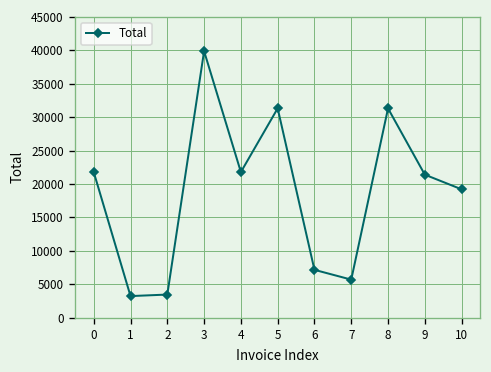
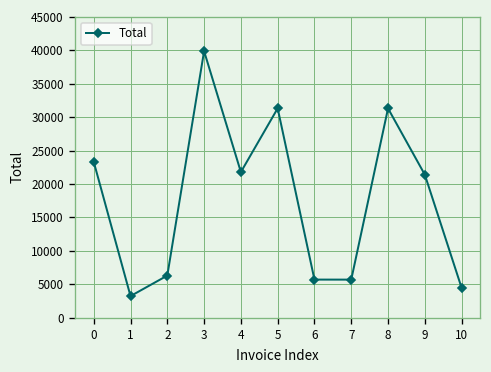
0: 22000 -> 23000
2: 3000 -> 6000
6: 7000 -> 6000
10: 19000 -> 4000
